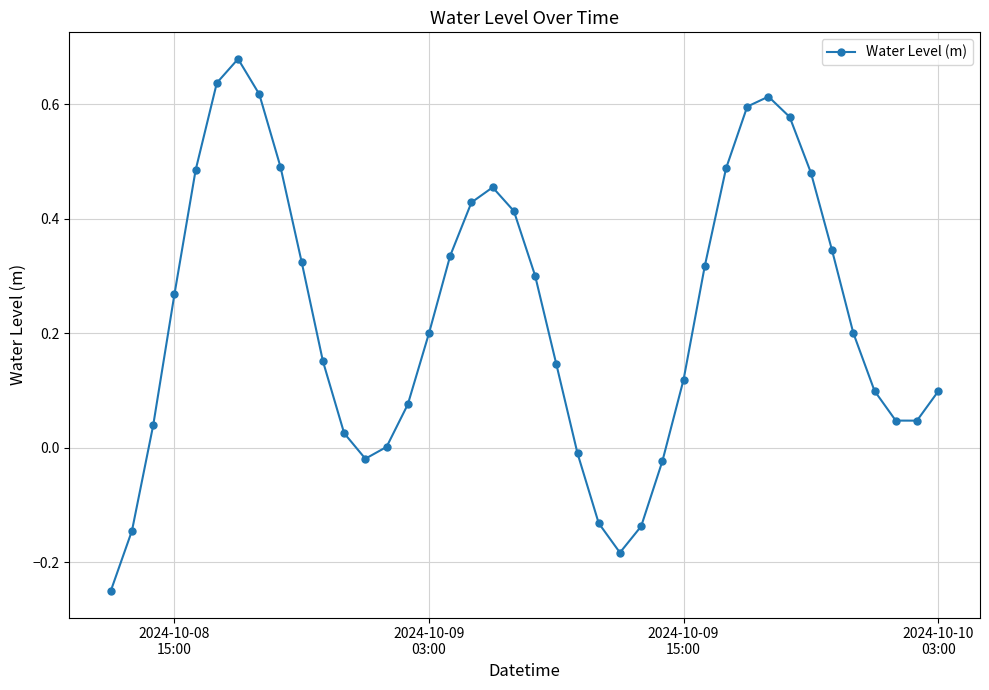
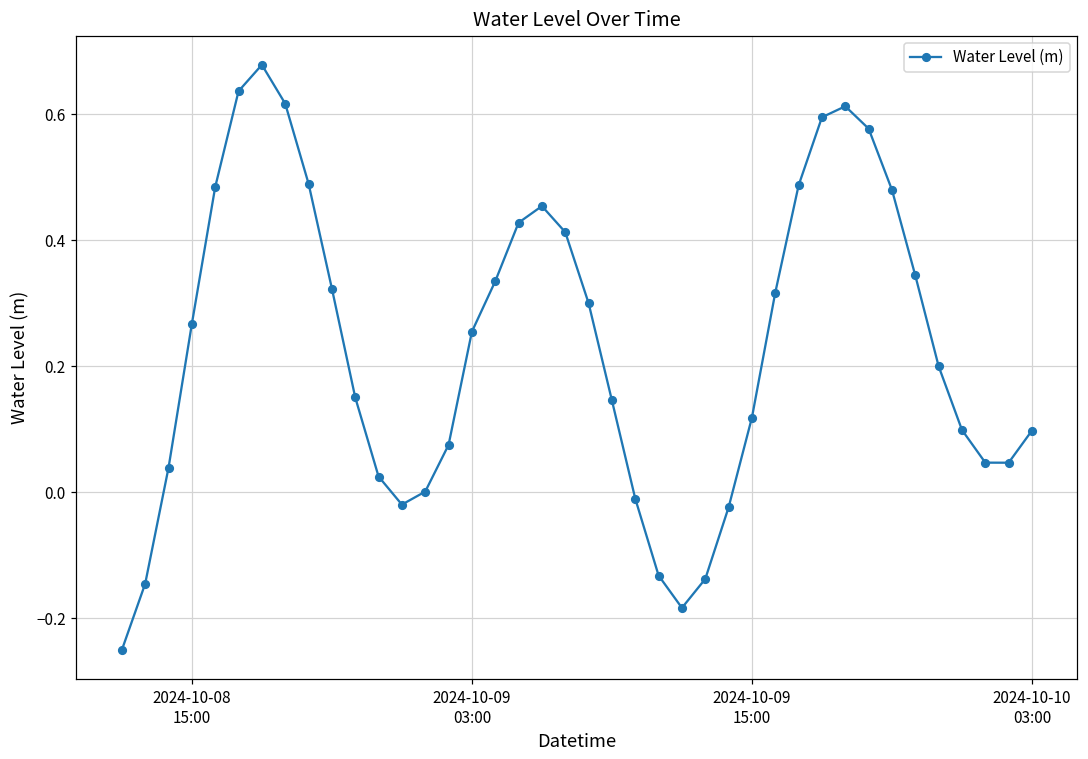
2024-10-09 03:00: 0.20 -> 0.26
